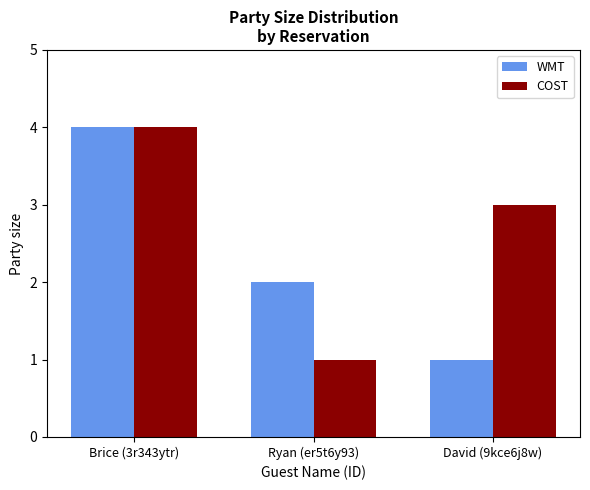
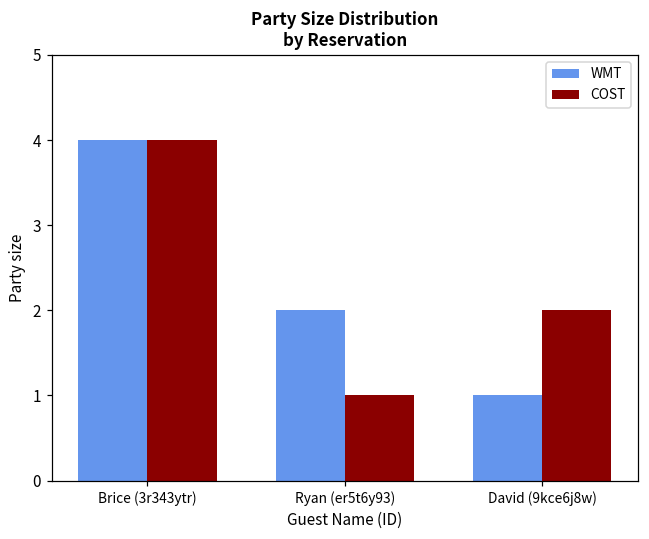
COST, David (9kce6j8w): 3 -> 2
